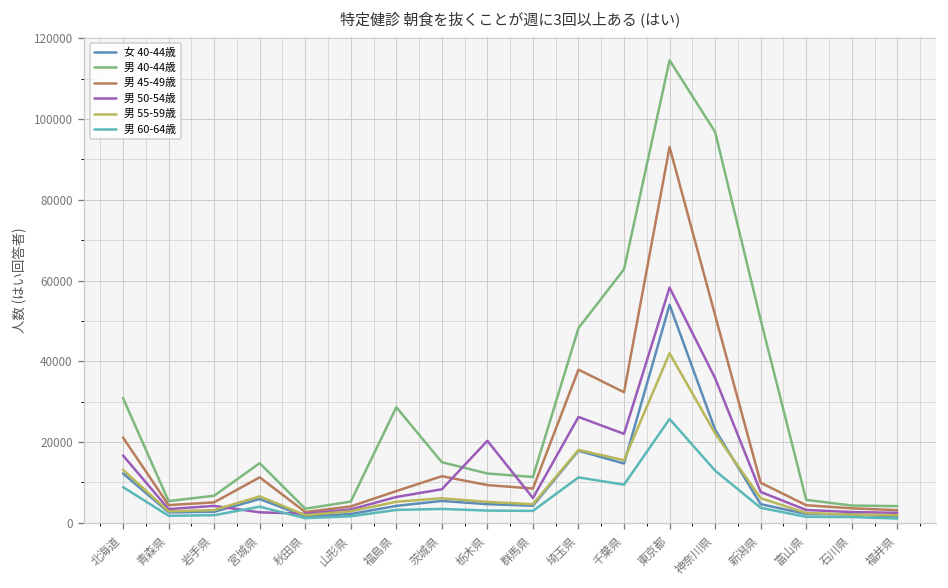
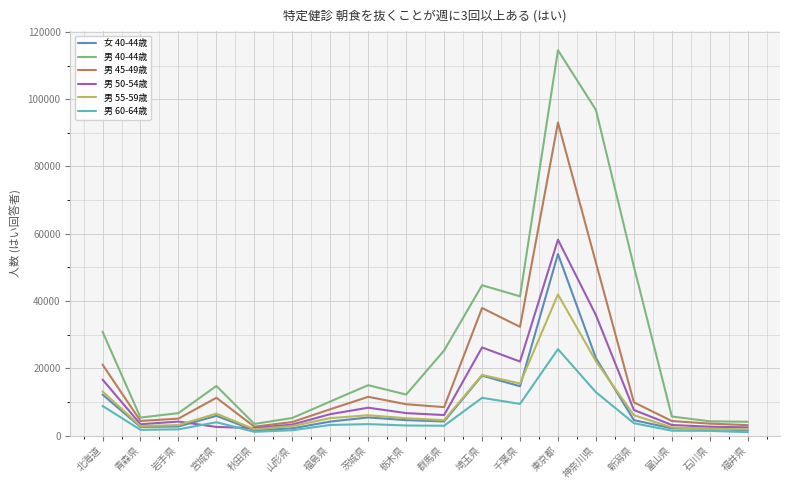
男 40-44歳, 福島県: 29000 -> 10000
男 50-54歳, 栃木県: 20000 -> 7000
男 40-44歳, 群馬県: 11000 -> 25000
男 40-44歳, 埼玉県: 48000 -> 45000
男 40-44歳, 千葉県: 63000 -> 41000
